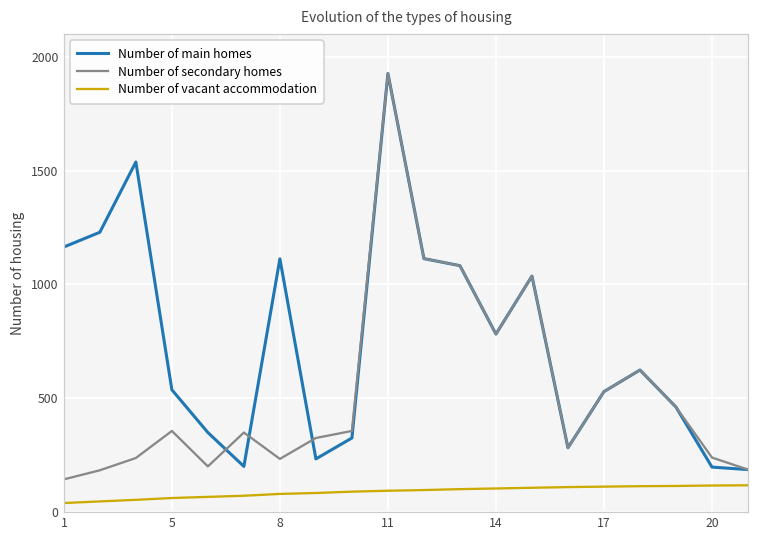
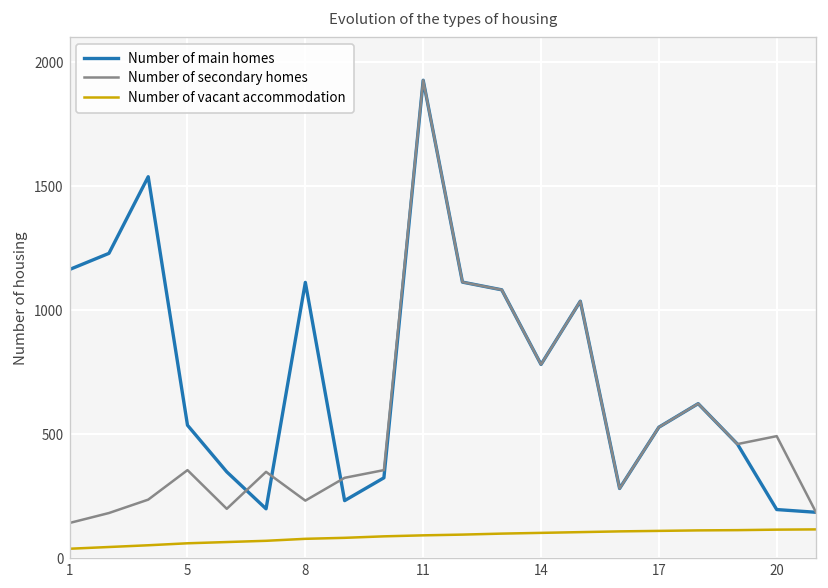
Number of secondary homes, 20: 240 -> 490
